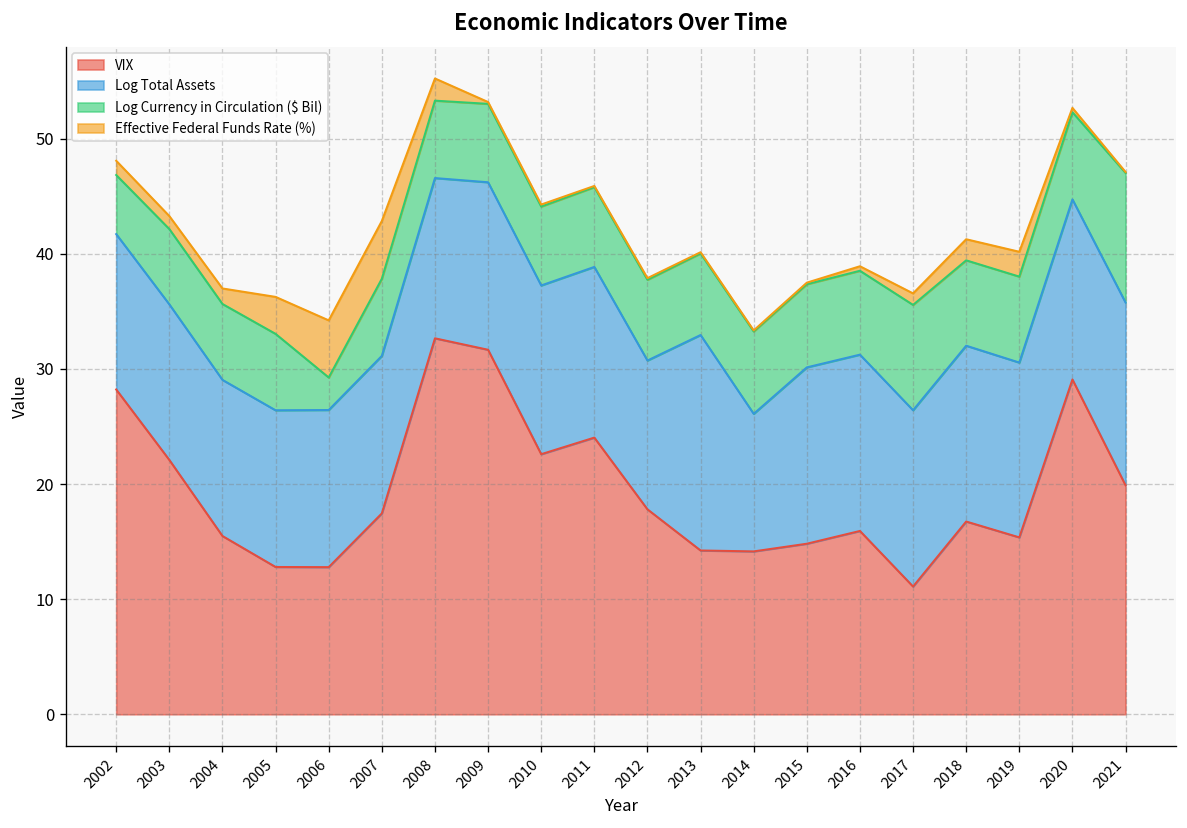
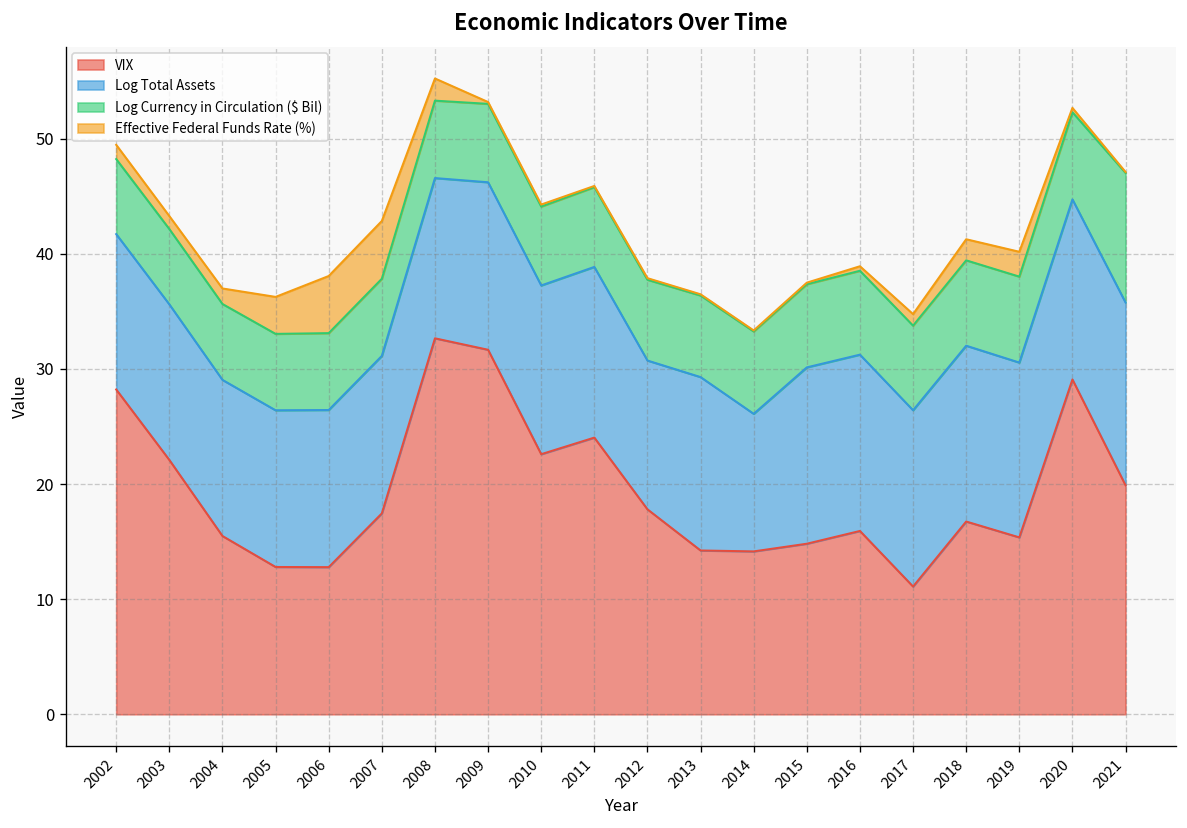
Log Currency in Circulation ($ Bil), 2002: 5 -> 7
Log Currency in Circulation ($ Bil), 2006: 3 -> 7
Log Total Assets, 2013: 19 -> 15
Log Currency in Circulation ($ Bil), 2017: 9 -> 7
